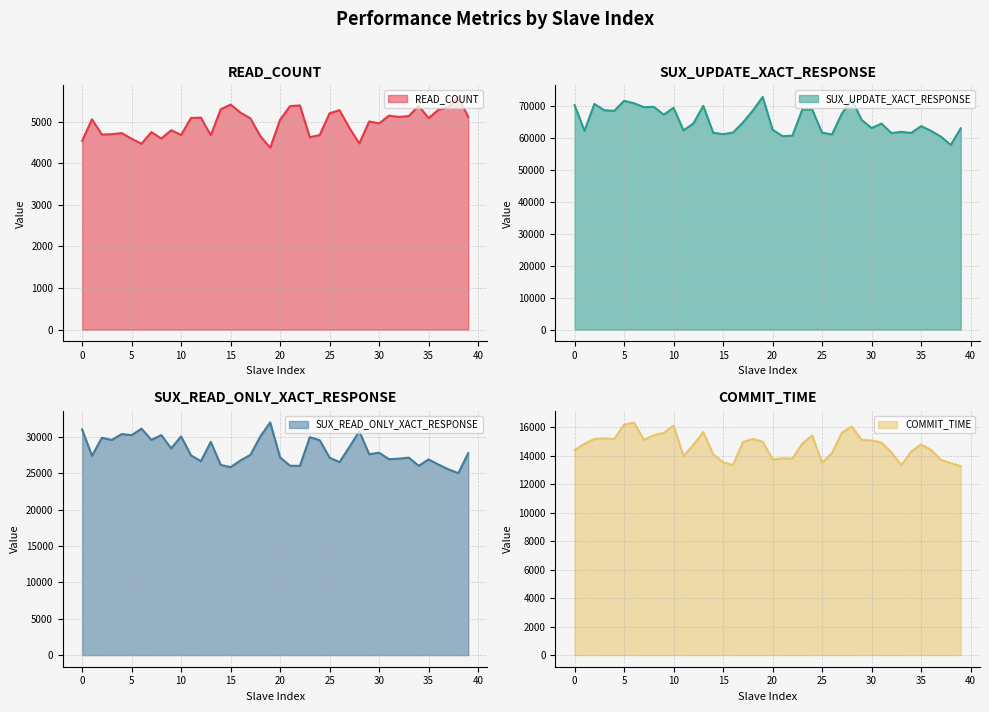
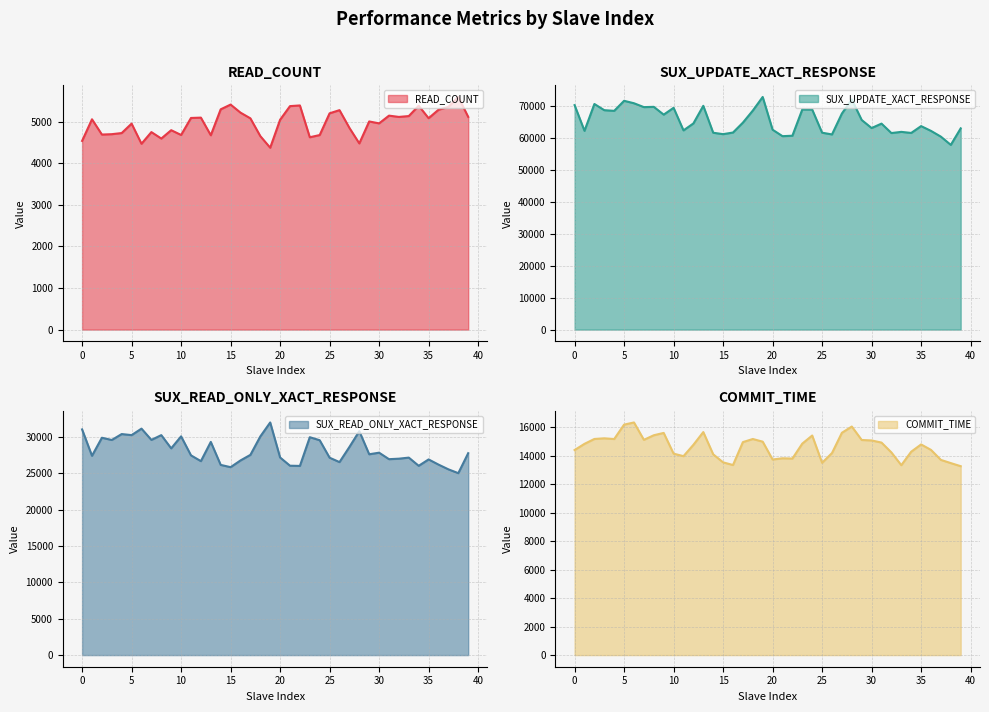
READ_COUNT, 5: 4600 -> 5000
COMMIT_TIME, 10: 16100 -> 14200
